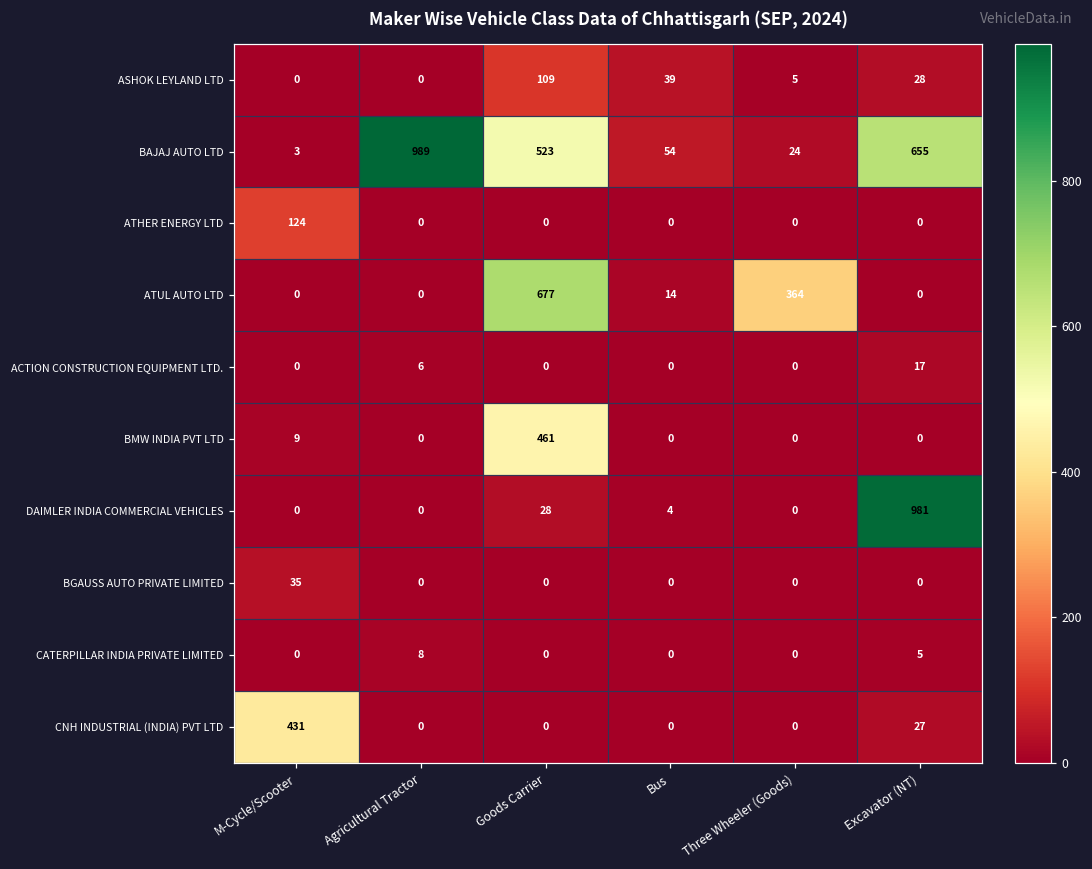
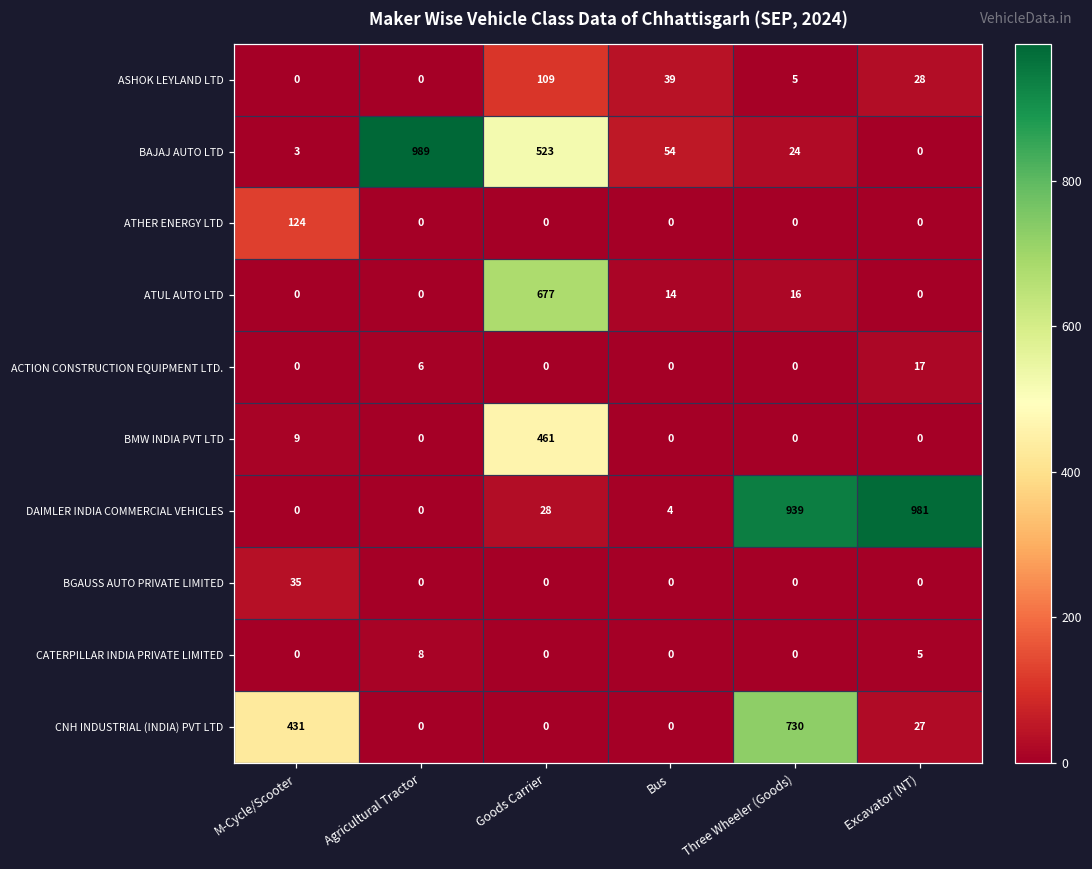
BAJAJ AUTO LTD, Excavator (NT): 655 -> 0
ATUL AUTO LTD, Three Wheeler (Goods): 364 -> 16
DAIMLER INDIA COMMERCIAL VEHICLES, Three Wheeler (Goods): 0 -> 939
CNH INDUSTRIAL (INDIA) PVT LTD, Three Wheeler (Goods): 0 -> 730
